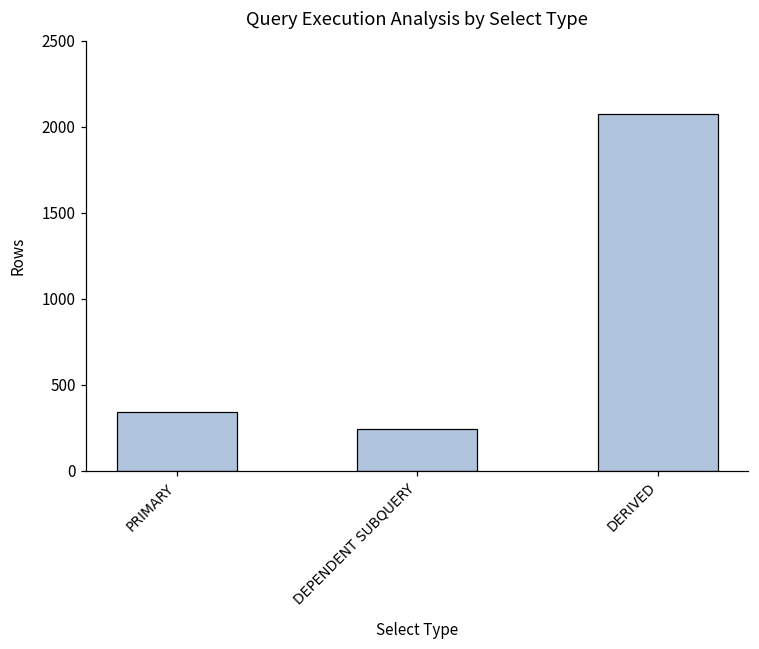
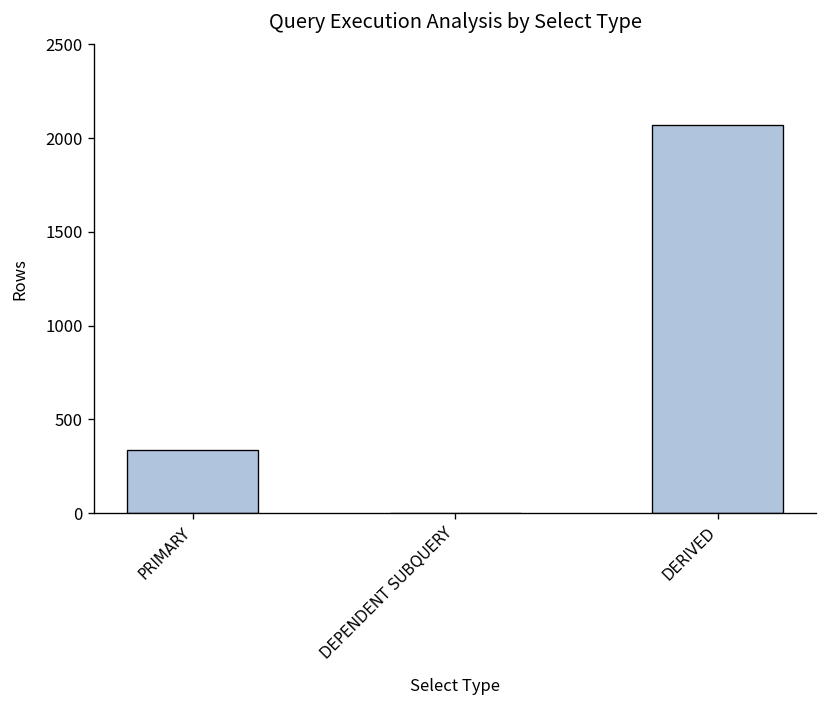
DEPENDENT SUBQUERY: 240 -> 0
